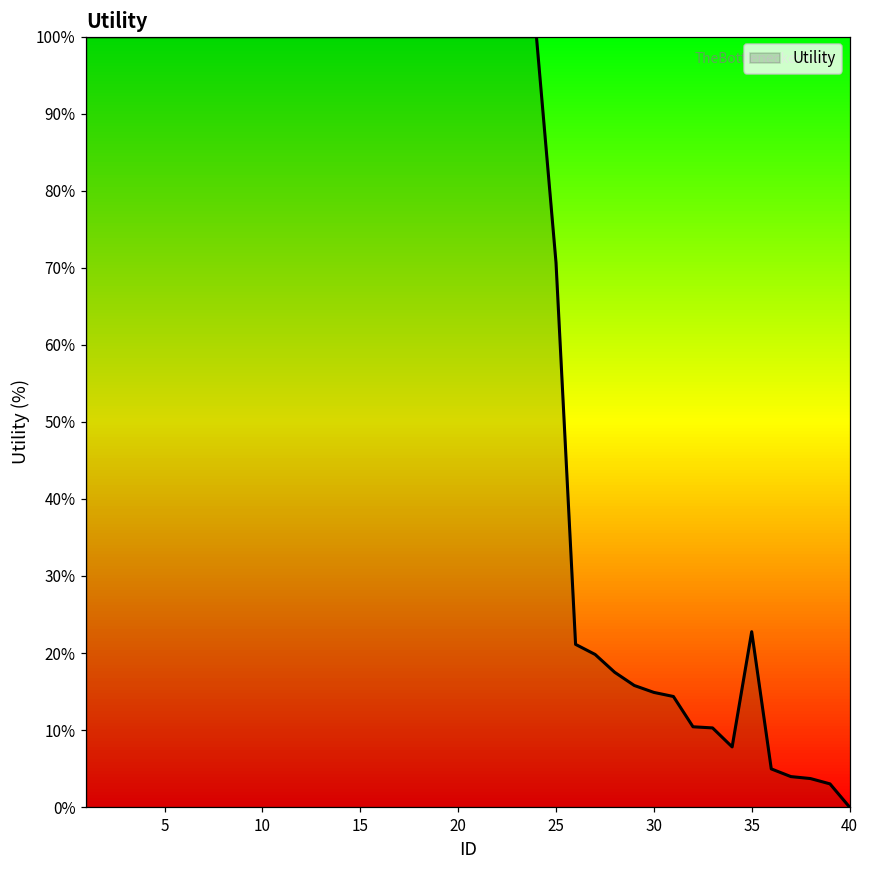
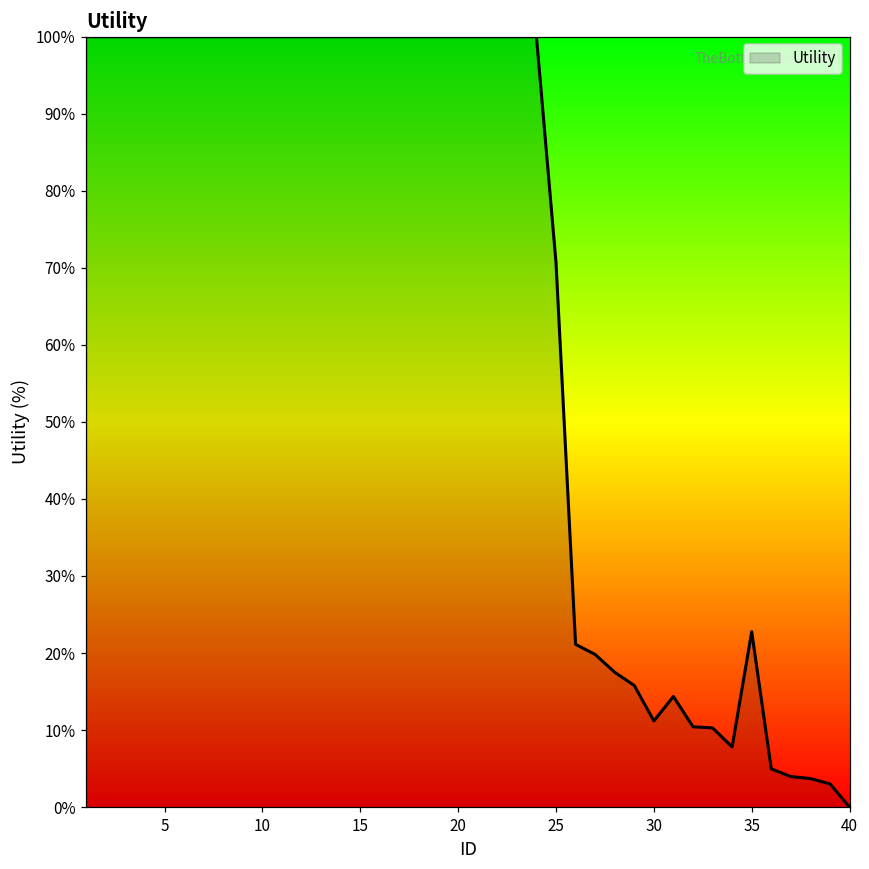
30: 15% -> 11%
